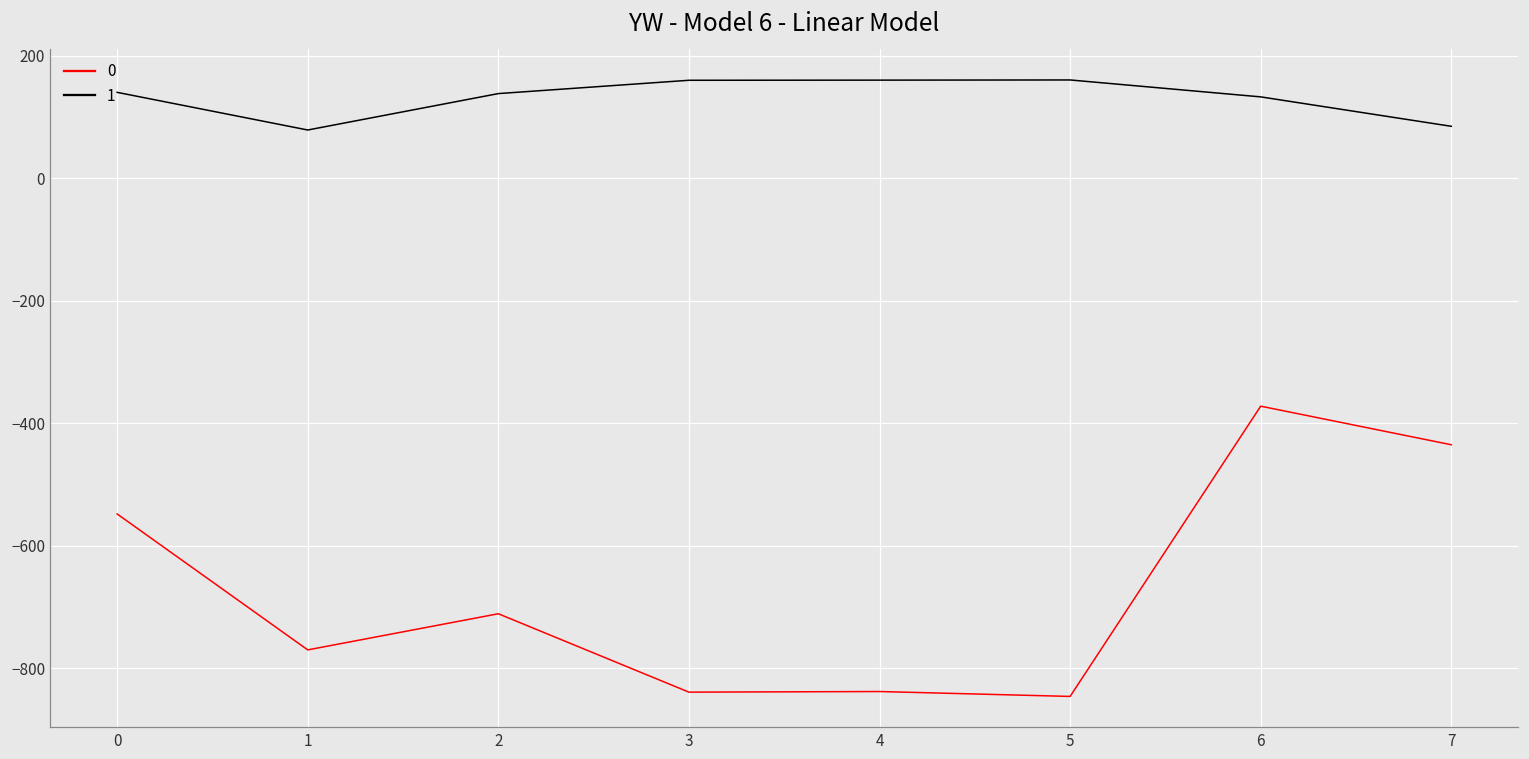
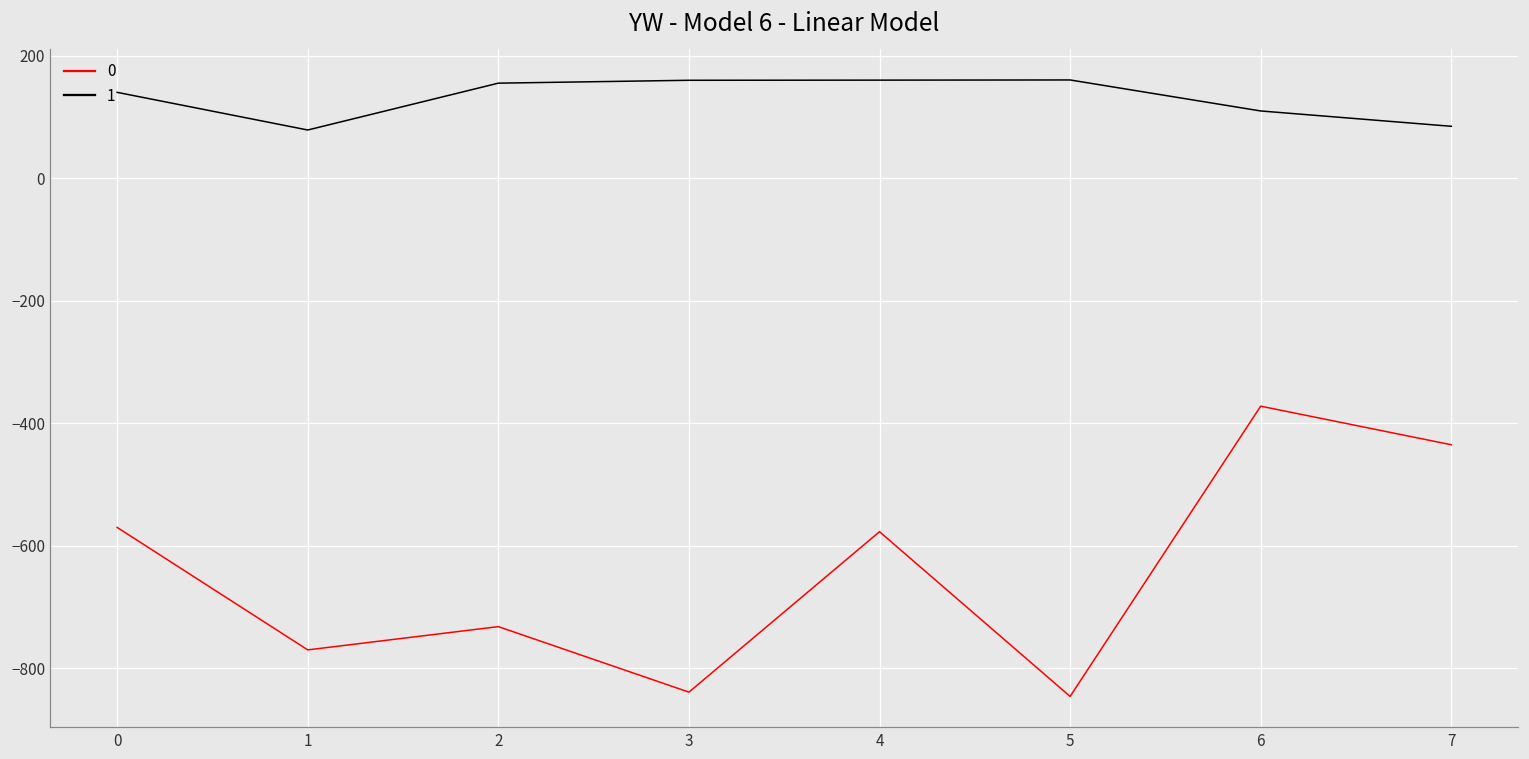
0, 0: -550 -> -570
0, 2: -710 -> -730
1, 2: 140 -> 160
0, 4: -840 -> -580
1, 6: 130 -> 110
